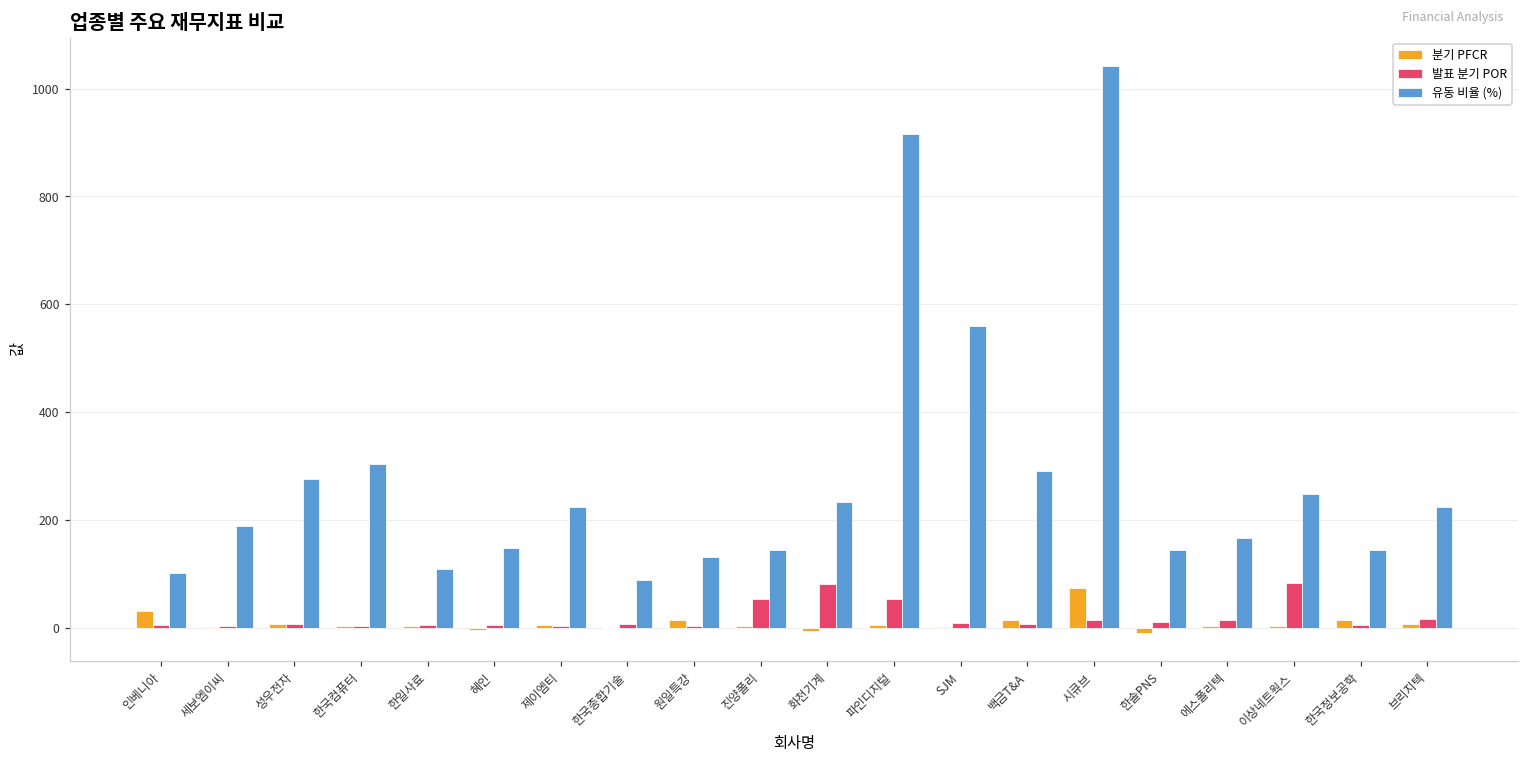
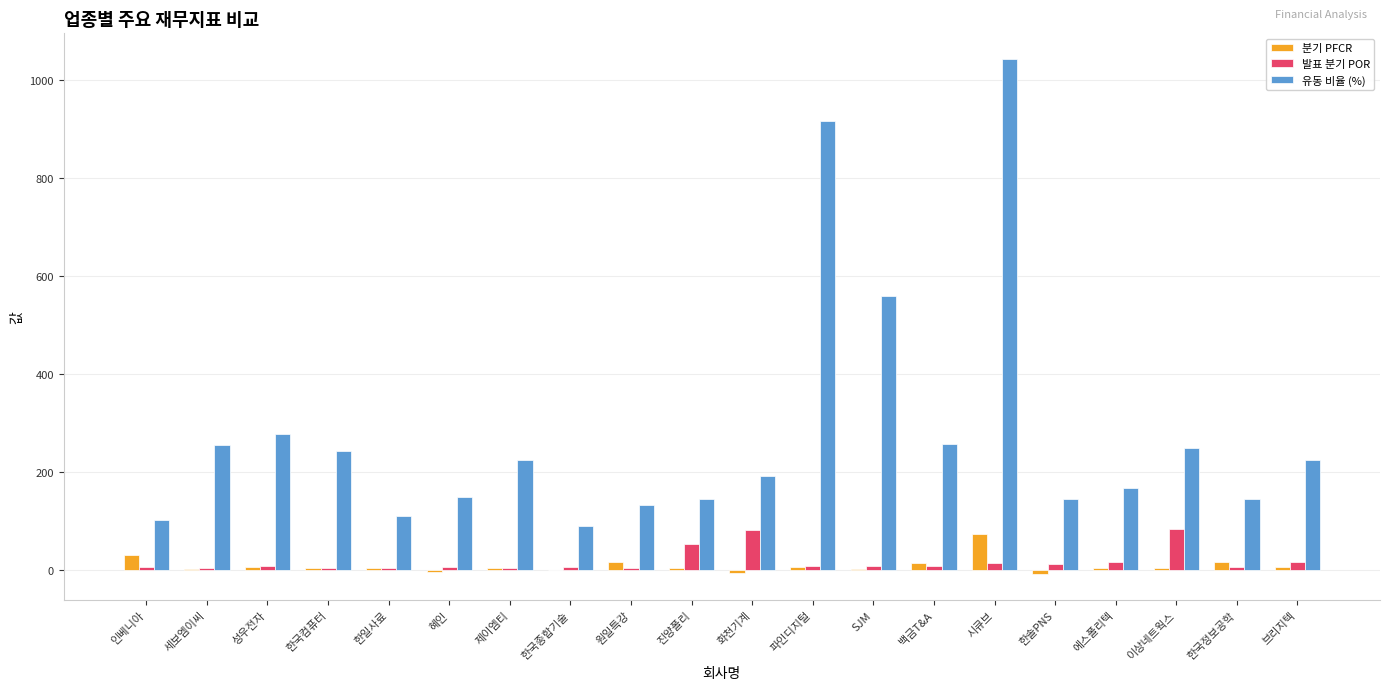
유동 비율 (%), 세보엠이씨: 190 -> 250
유동 비율 (%), 한국컴퓨터: 300 -> 240
유동 비율 (%), 화천기계: 230 -> 190
발표 분기 POR, 파인디지털: 50 -> 10
유동 비율 (%), 백금T&A: 290 -> 260
